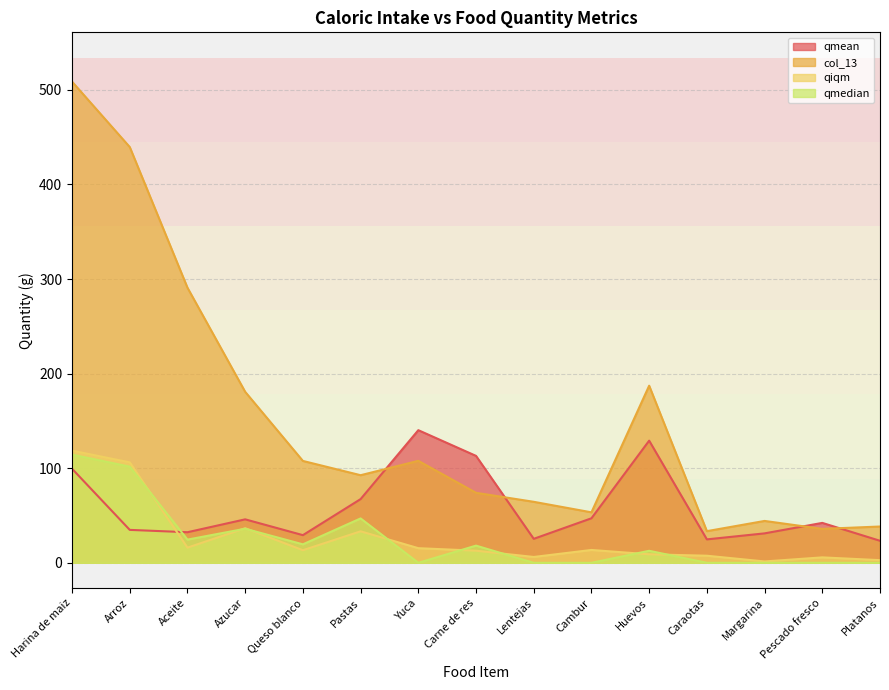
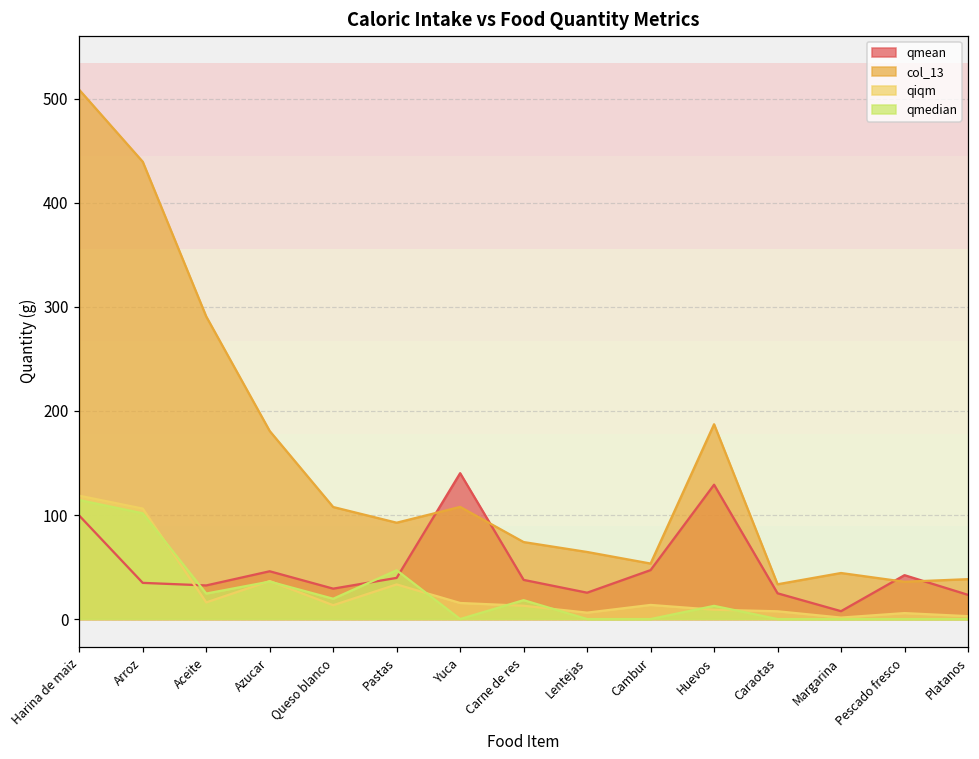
qmean, Pastas: 70 -> 40
qmean, Carne de res: 110 -> 40
qmean, Margarina: 30 -> 10
